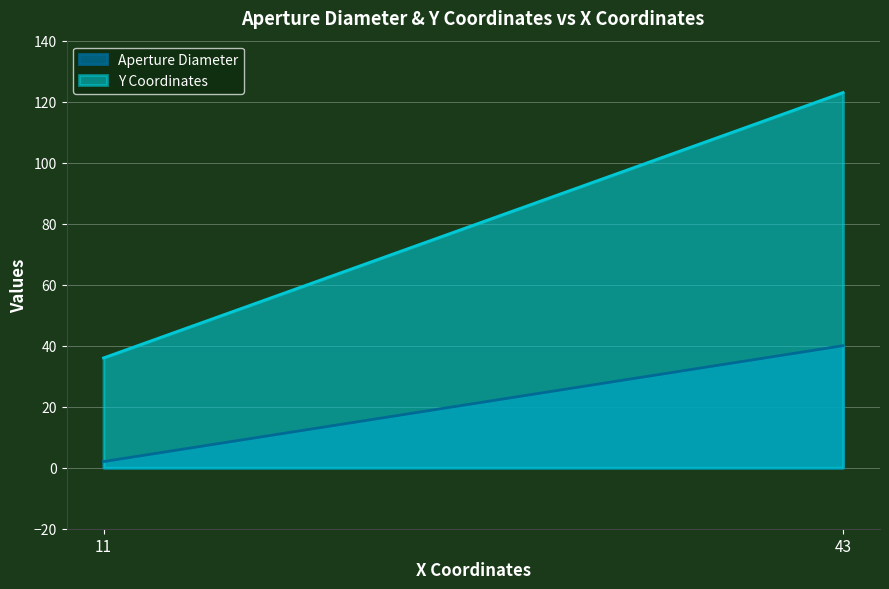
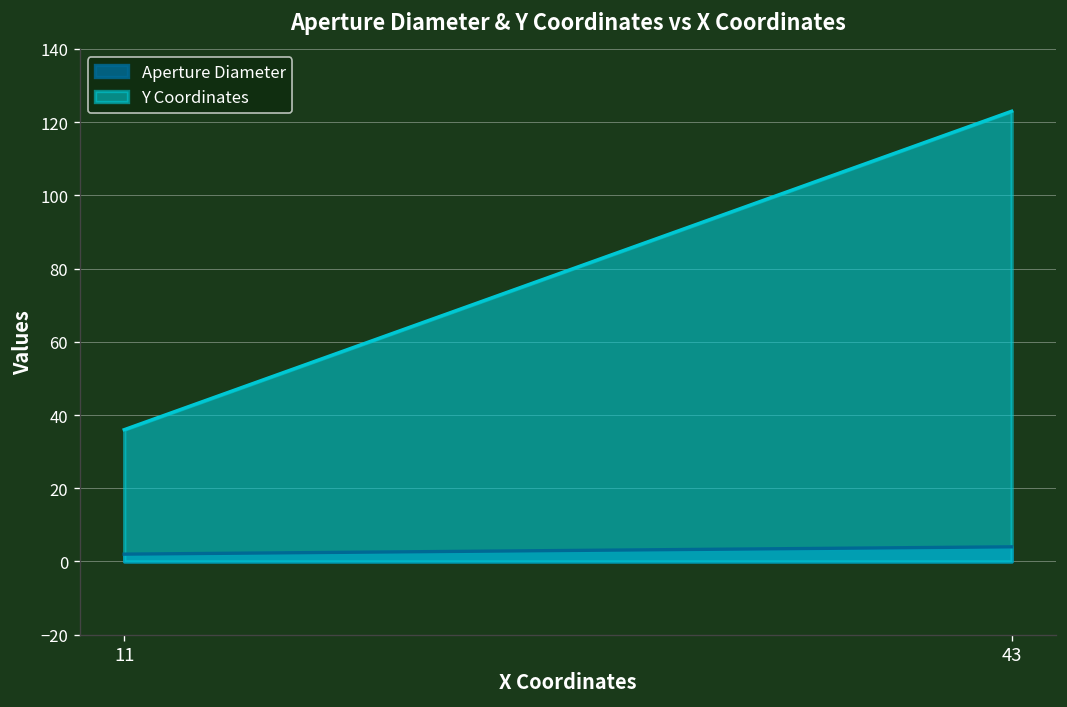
Aperture Diameter, 43: 40 -> 4
